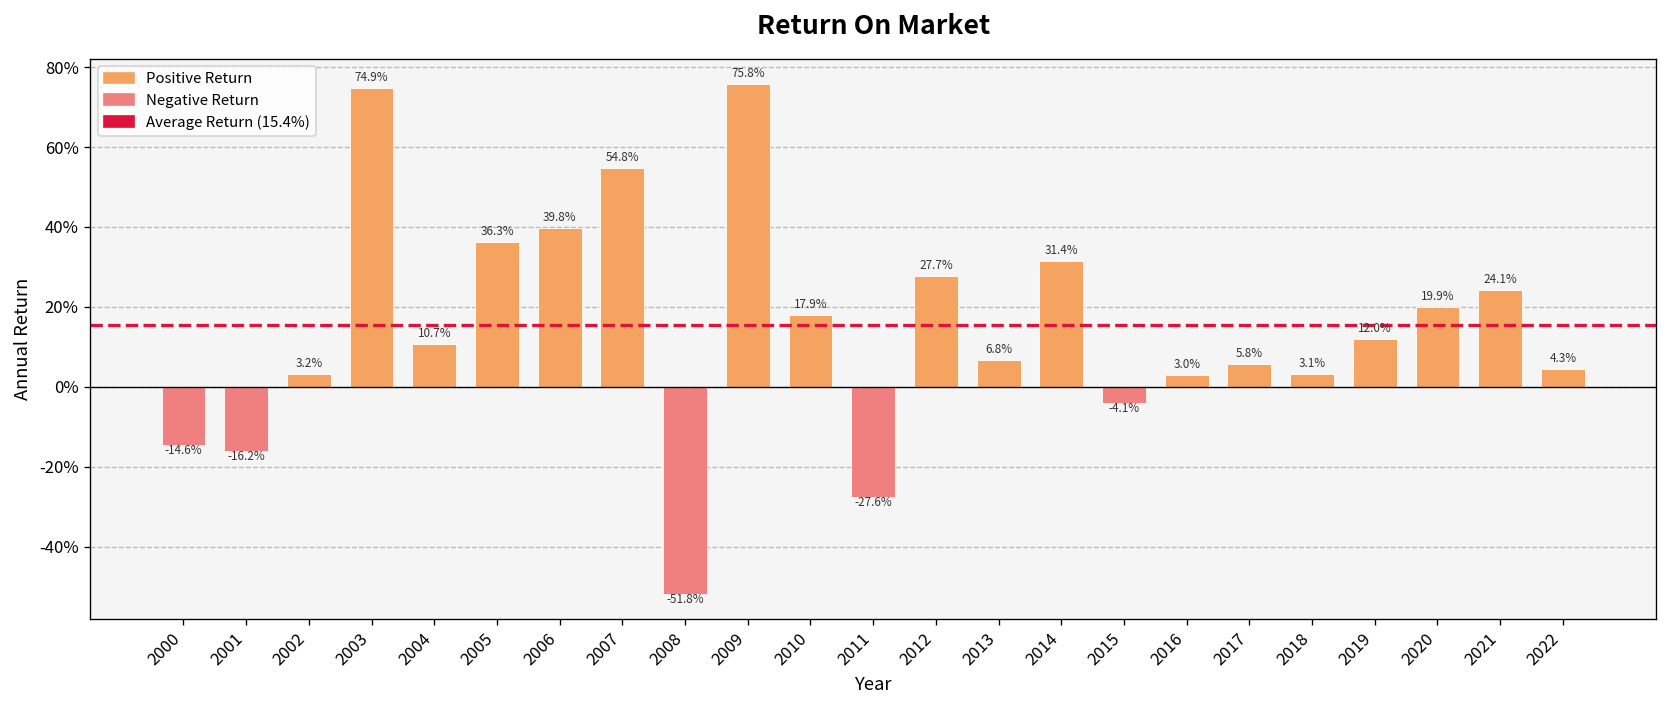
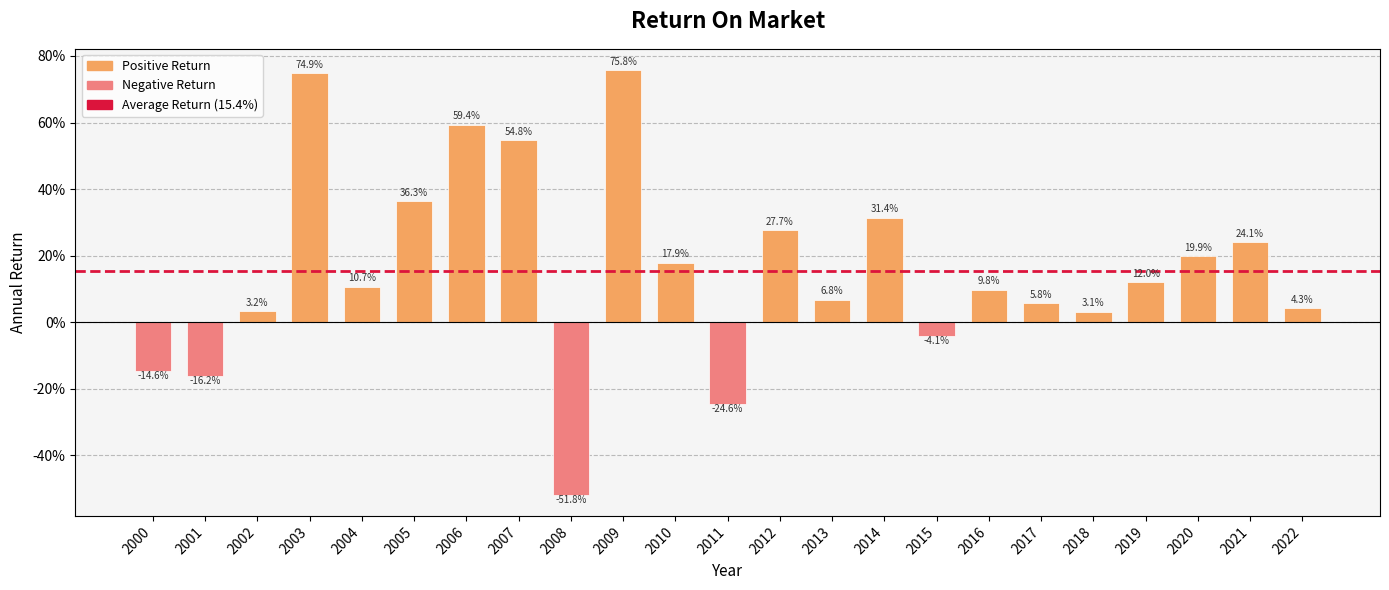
2006: 39.8% -> 59.4%
2011: -27.6% -> -24.6%
2016: 3.0% -> 9.8%
